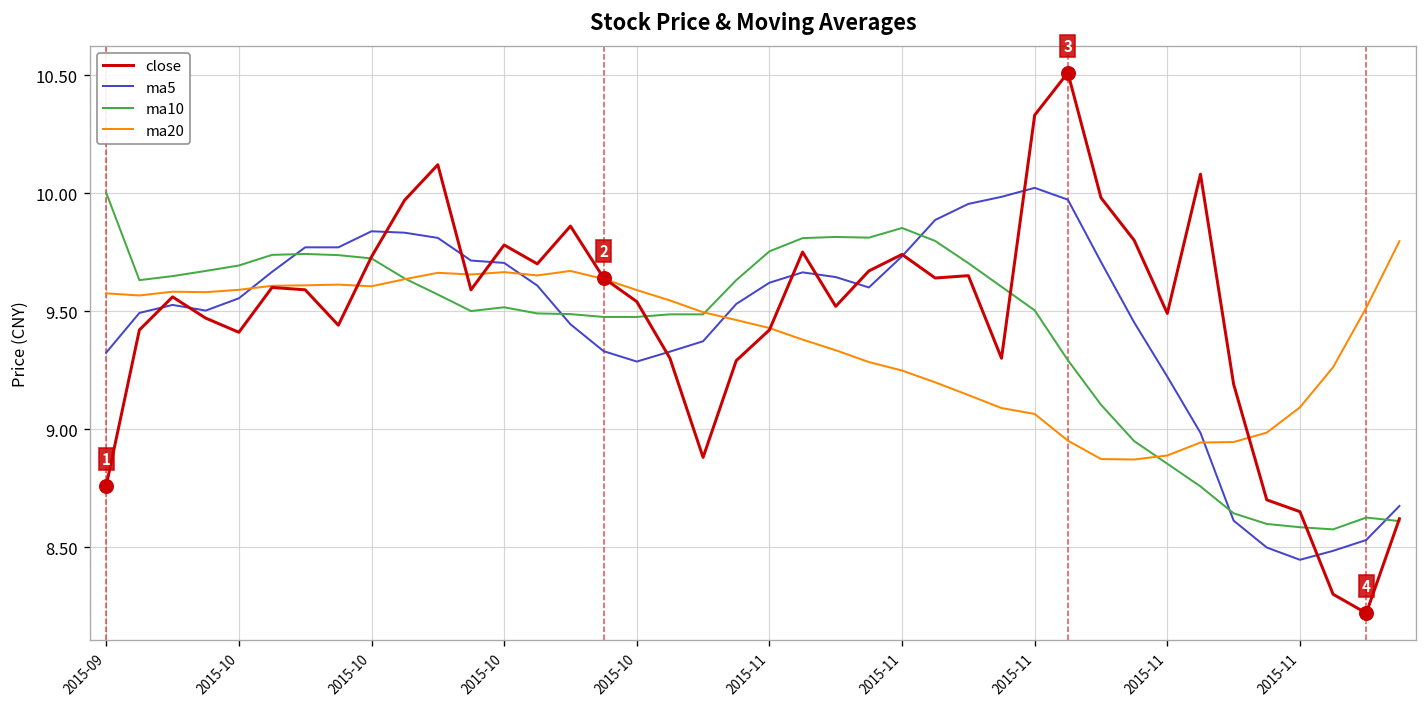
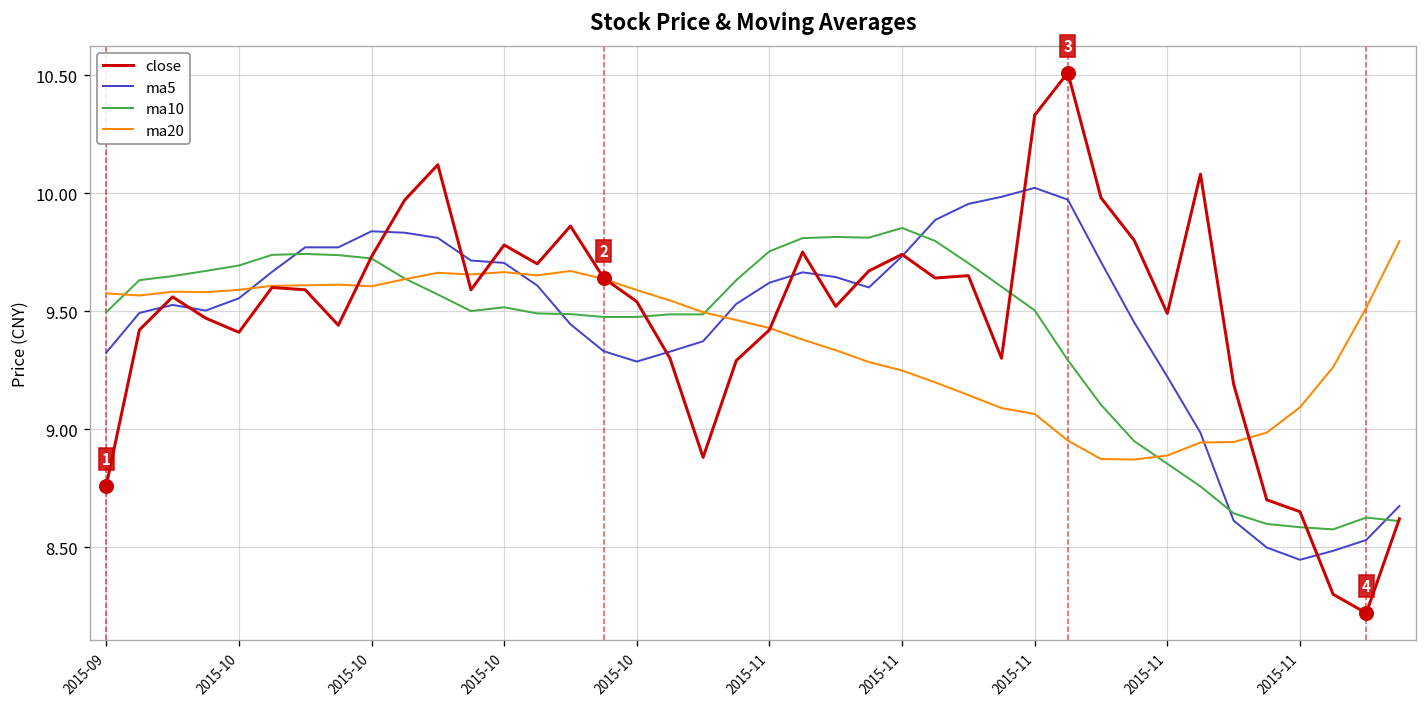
ma10, 2015-09: 10.00 -> 9.50
